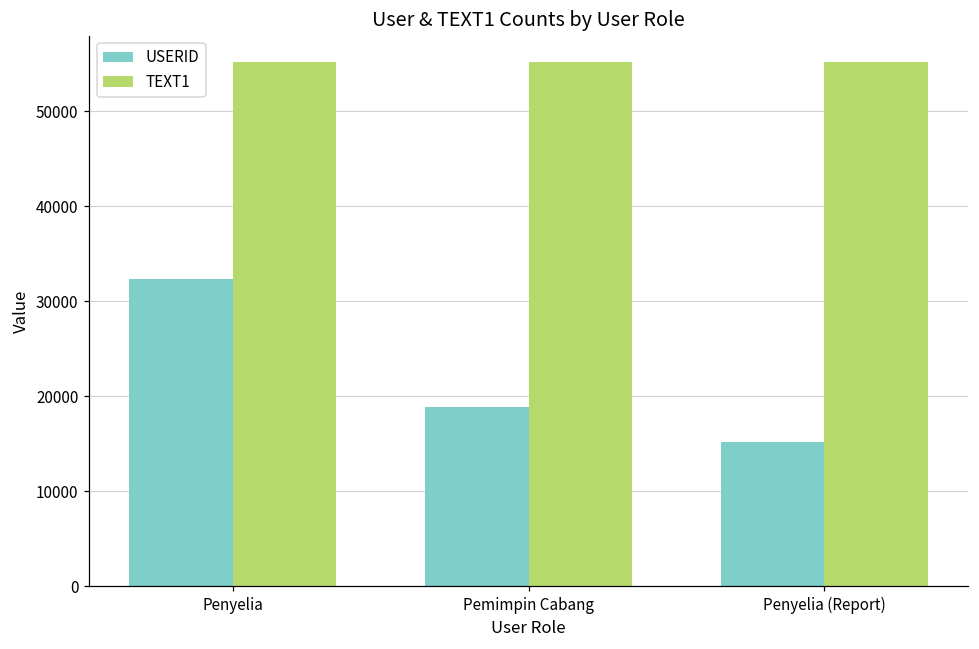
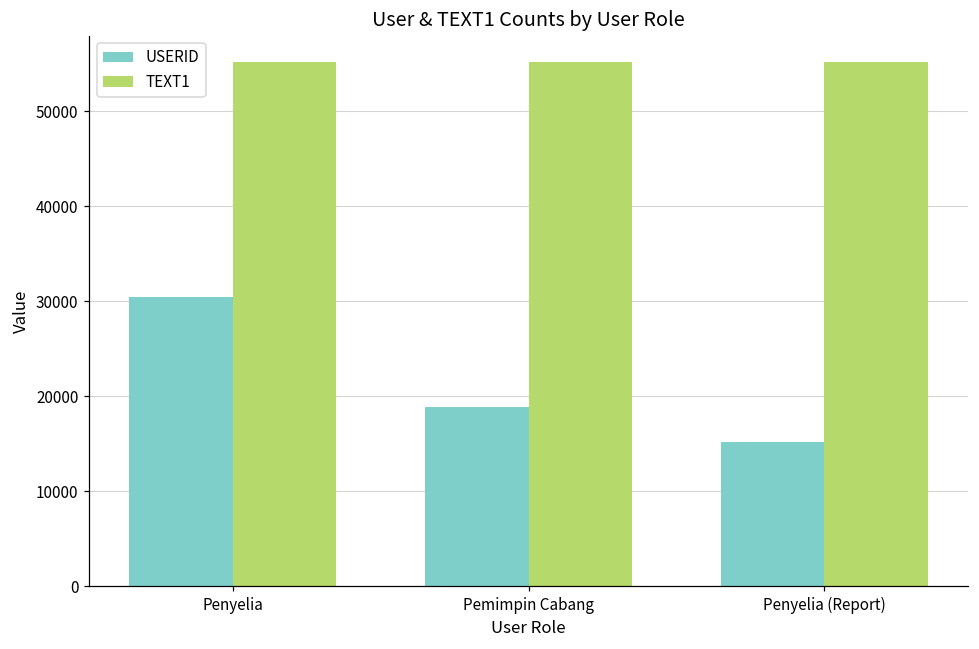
USERID, Penyelia: 32000 -> 30000
